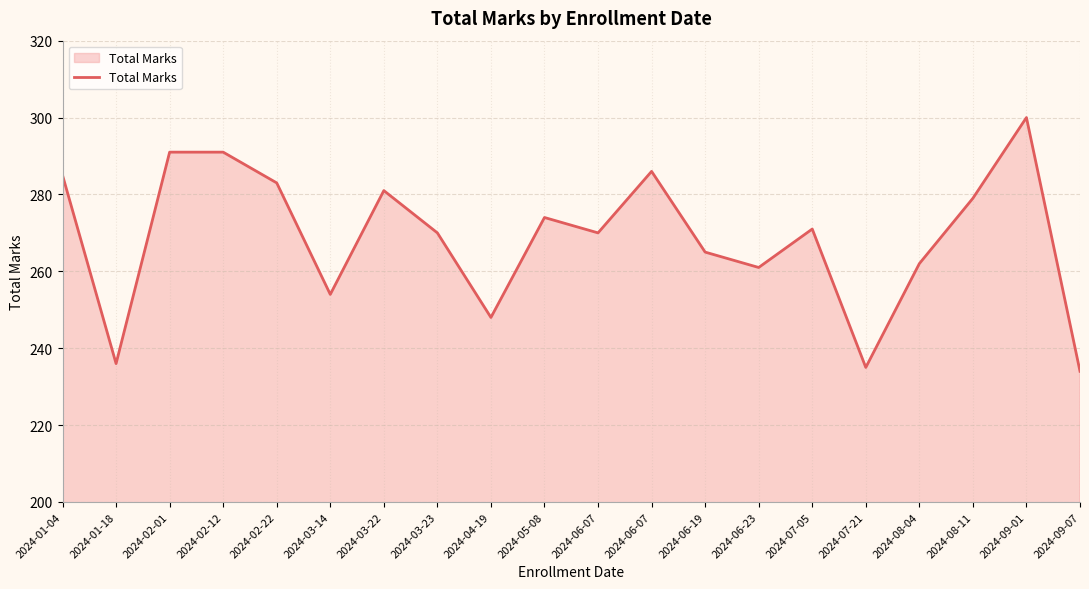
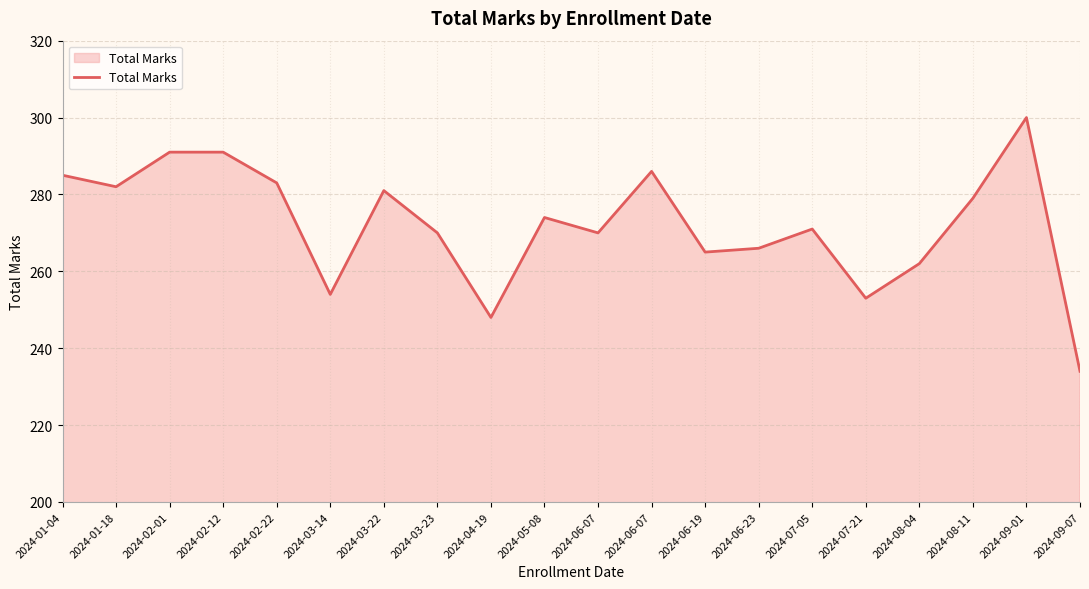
2024-01-18: 236 -> 282
2024-06-23: 261 -> 266
2024-07-21: 235 -> 253
